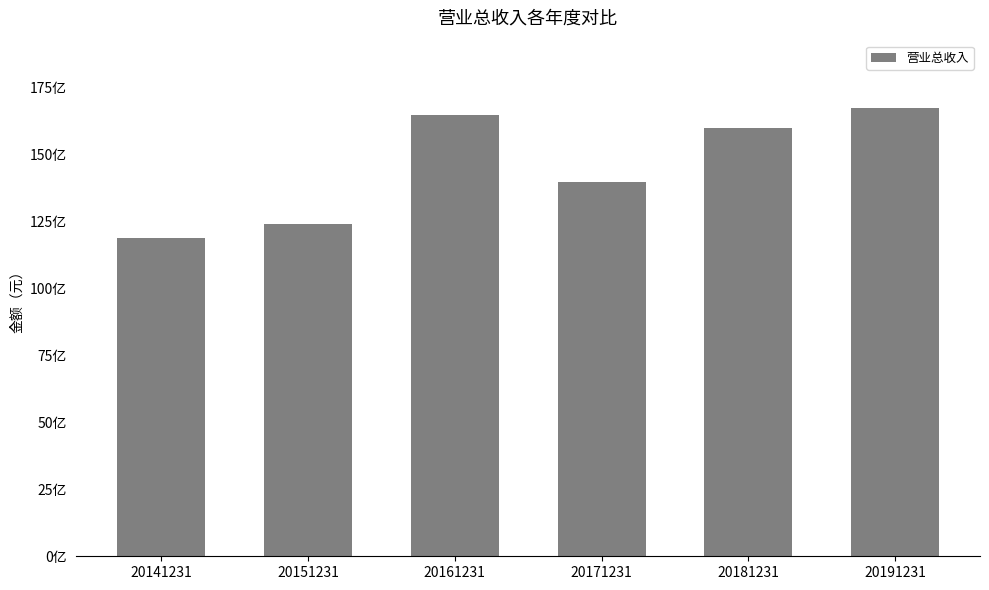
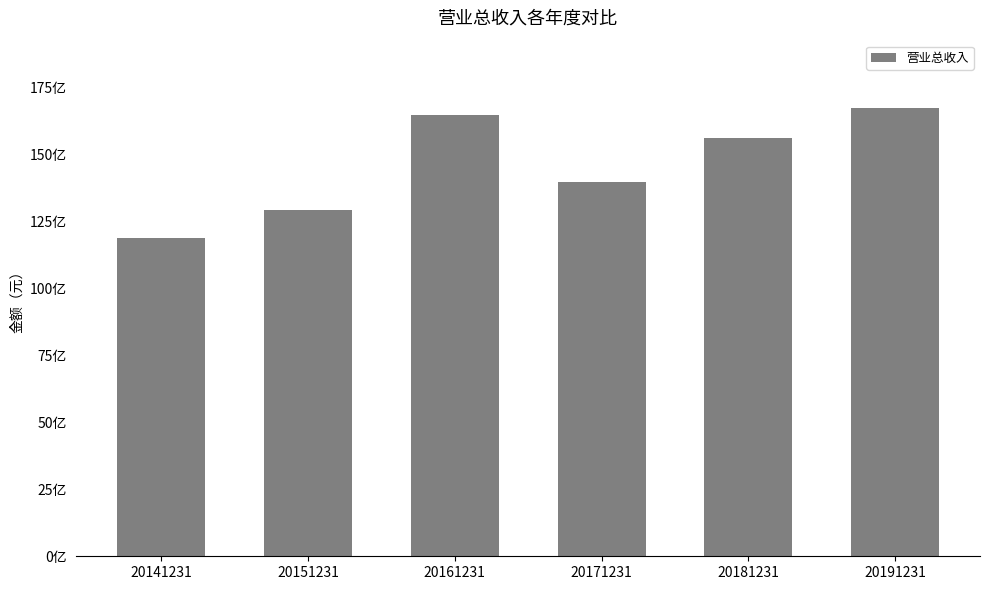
20151231: 124亿 -> 129亿
20181231: 160亿 -> 156亿
